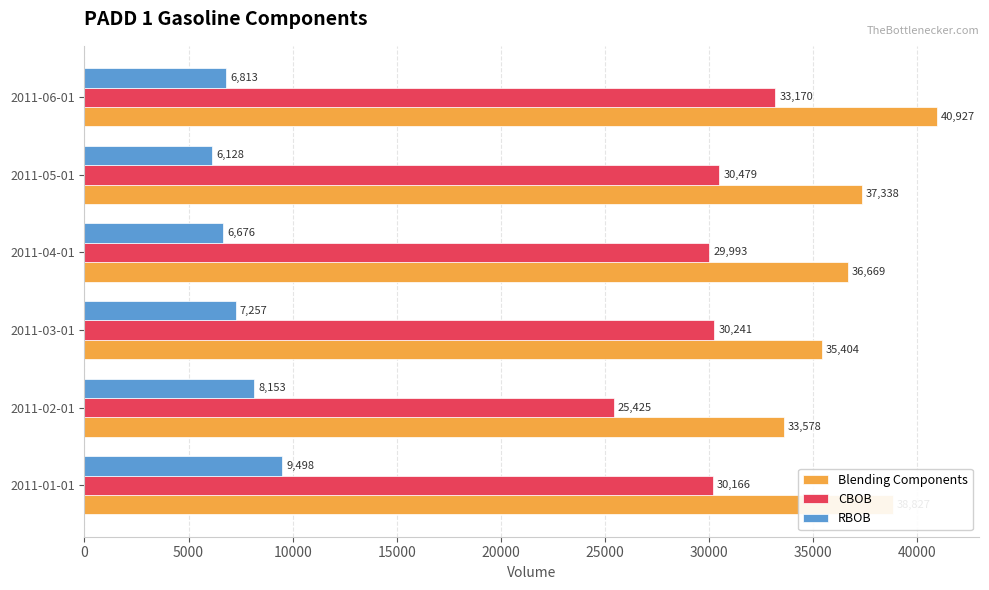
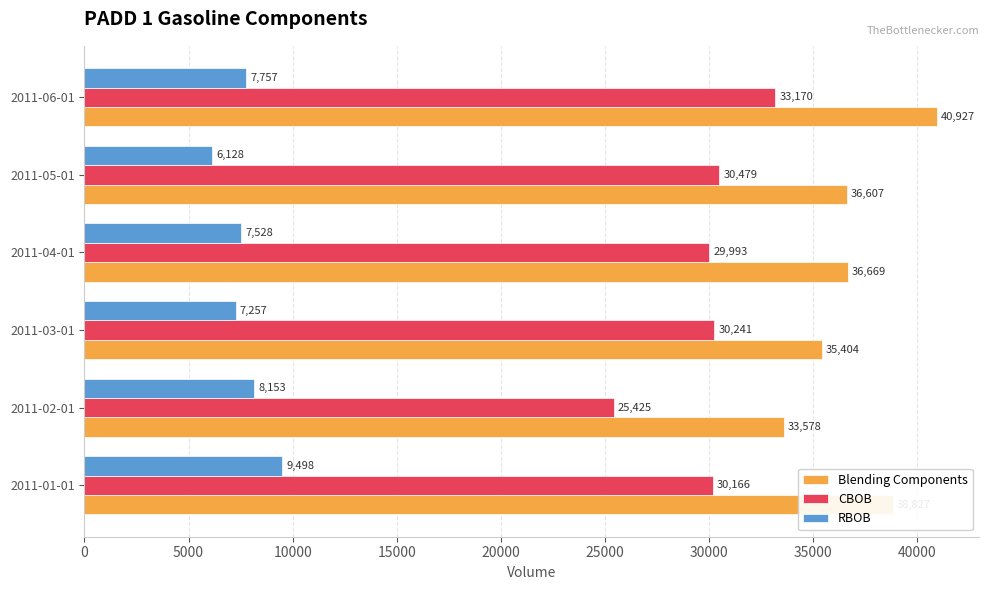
RBOB, 2011-06-01: 6,813 -> 7,757
Blending Components, 2011-05-01: 37,338 -> 36,607
RBOB, 2011-04-01: 6,676 -> 7,528
